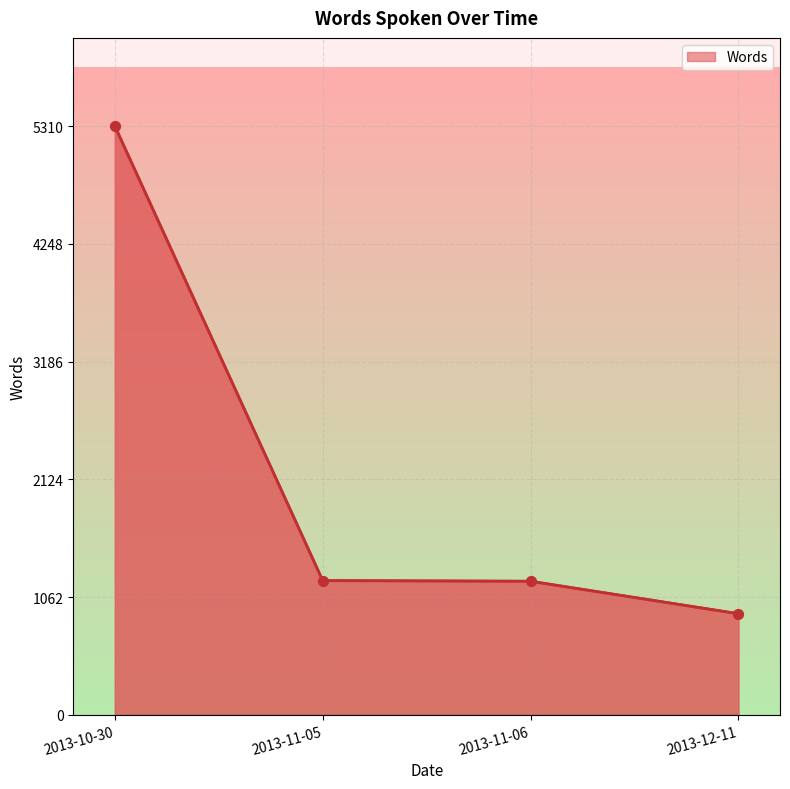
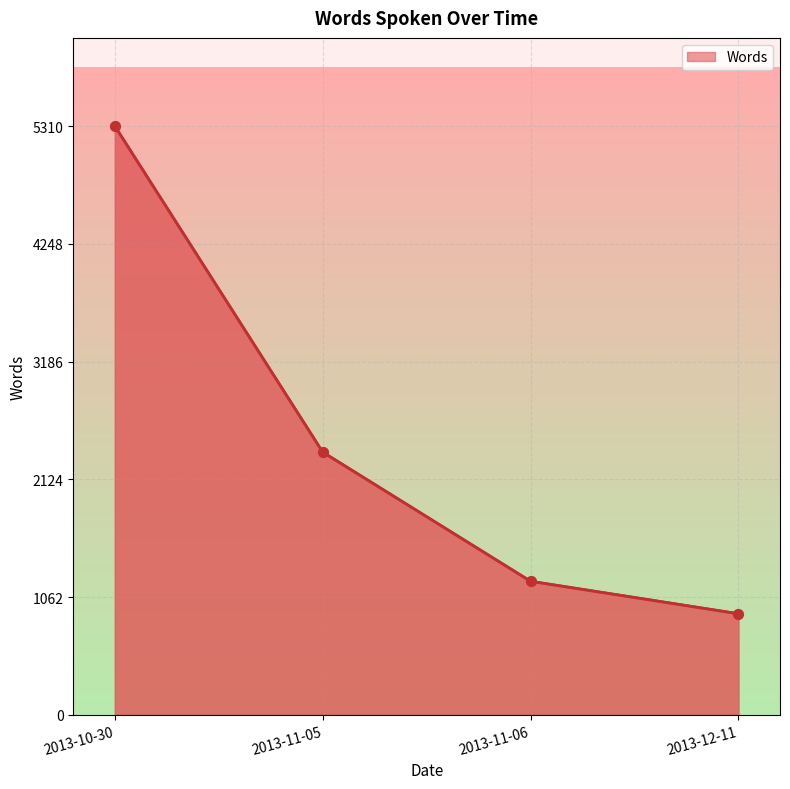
2013-11-05: 1210 -> 2370
